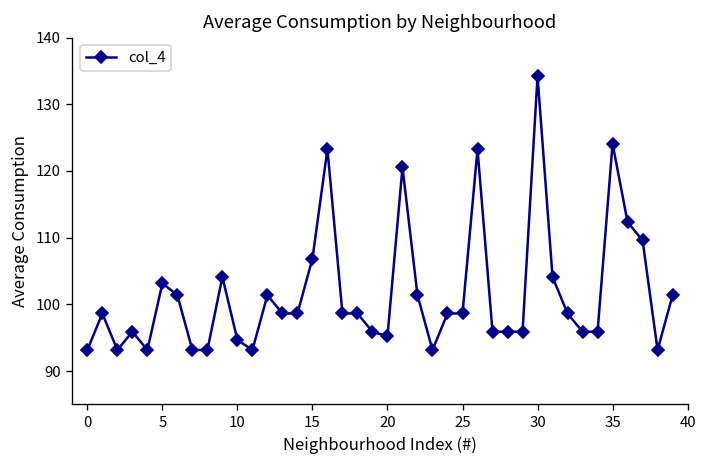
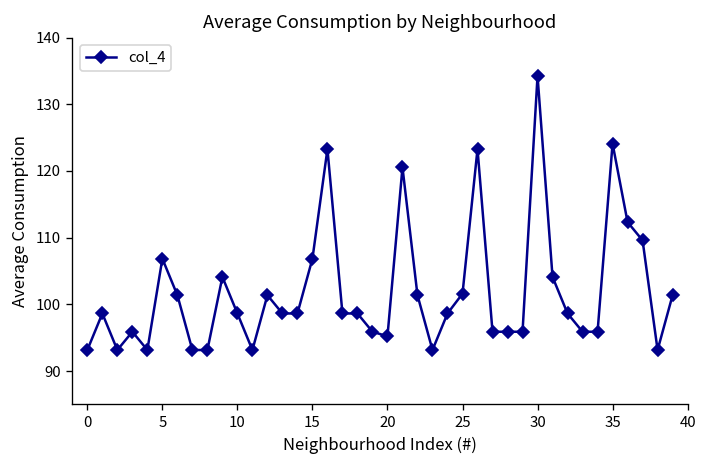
5: 103 -> 107
10: 95 -> 99
25: 99 -> 102
